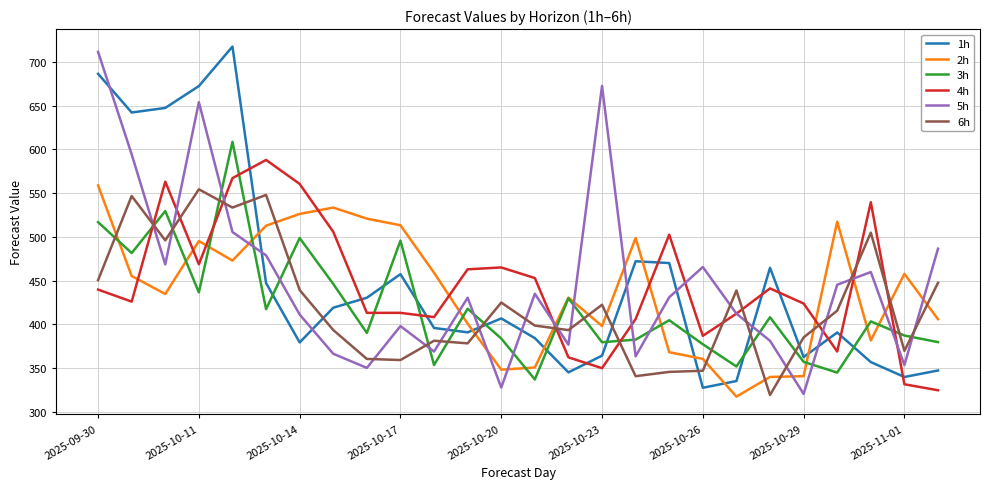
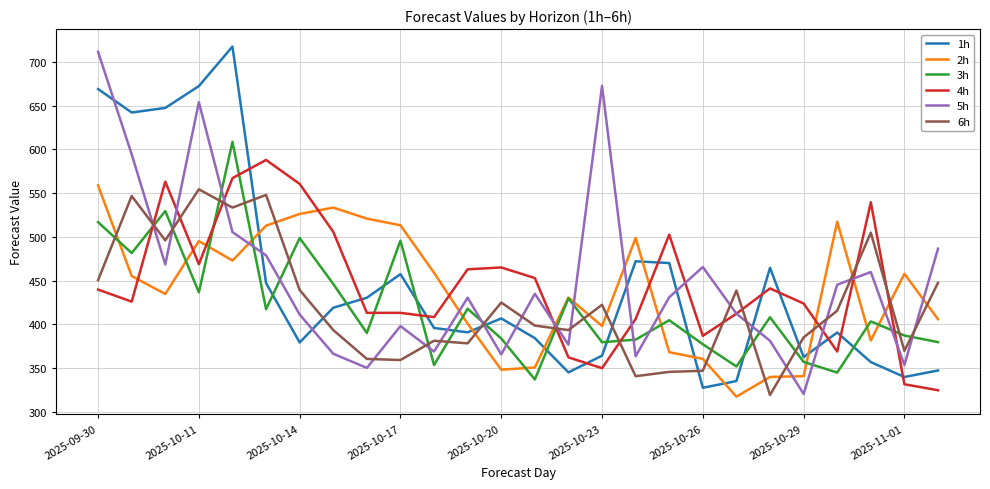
1h, 2025-09-30: 690 -> 670
5h, 2025-10-20: 330 -> 370
